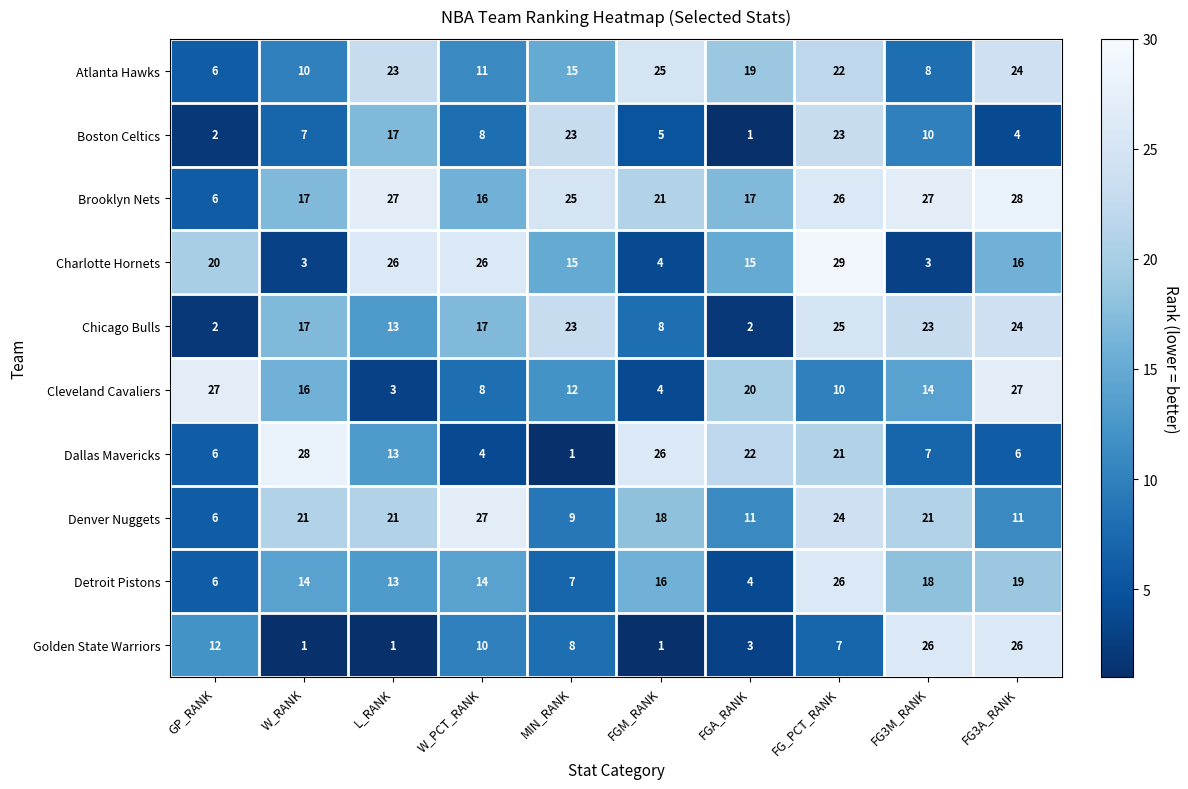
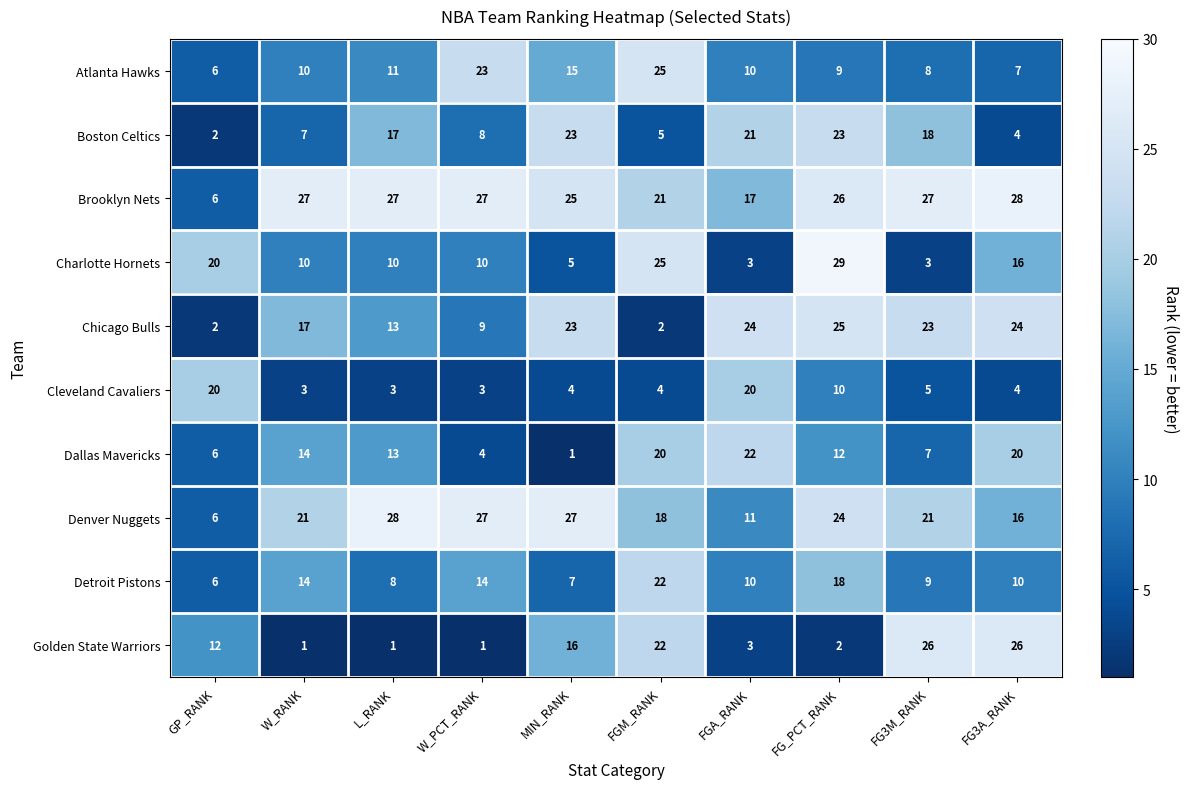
Atlanta Hawks, L_RANK: 23 -> 11
Atlanta Hawks, W_PCT_RANK: 11 -> 23
Atlanta Hawks, FGA_RANK: 19 -> 10
Atlanta Hawks, FG_PCT_RANK: 22 -> 9
Atlanta Hawks, FG3A_RANK: 24 -> 7
Boston Celtics, FGA_RANK: 1 -> 21
Boston Celtics, FG3M_RANK: 10 -> 18
Brooklyn Nets, W_RANK: 17 -> 27
Brooklyn Nets, W_PCT_RANK: 16 -> 27
Charlotte Hornets, W_RANK: 3 -> 10
Charlotte Hornets, L_RANK: 26 -> 10
Charlotte Hornets, W_PCT_RANK: 26 -> 10
Charlotte Hornets, MIN_RANK: 15 -> 5
Charlotte Hornets, FGM_RANK: 4 -> 25
Charlotte Hornets, FGA_RANK: 15 -> 3
Chicago Bulls, W_PCT_RANK: 17 -> 9
Chicago Bulls, FGM_RANK: 8 -> 2
Chicago Bulls, FGA_RANK: 2 -> 24
Cleveland Cavaliers, GP_RANK: 27 -> 20
Cleveland Cavaliers, W_RANK: 16 -> 3
Cleveland Cavaliers, W_PCT_RANK: 8 -> 3
Cleveland Cavaliers, MIN_RANK: 12 -> 4
Cleveland Cavaliers, FG3M_RANK: 14 -> 5
Cleveland Cavaliers, FG3A_RANK: 27 -> 4
Dallas Mavericks, W_RANK: 28 -> 14
Dallas Mavericks, FGM_RANK: 26 -> 20
Dallas Mavericks, FG_PCT_RANK: 21 -> 12
Dallas Mavericks, FG3A_RANK: 6 -> 20
Denver Nuggets, L_RANK: 21 -> 28
Denver Nuggets, MIN_RANK: 9 -> 27
Denver Nuggets, FG3A_RANK: 11 -> 16
Detroit Pistons, L_RANK: 13 -> 8
Detroit Pistons, FGM_RANK: 16 -> 22
Detroit Pistons, FGA_RANK: 4 -> 10
Detroit Pistons, FG_PCT_RANK: 26 -> 18
Detroit Pistons, FG3M_RANK: 18 -> 9
Detroit Pistons, FG3A_RANK: 19 -> 10
Golden State Warriors, W_PCT_RANK: 10 -> 1
Golden State Warriors, MIN_RANK: 8 -> 16
Golden State Warriors, FGM_RANK: 1 -> 22
Golden State Warriors, FG_PCT_RANK: 7 -> 2
